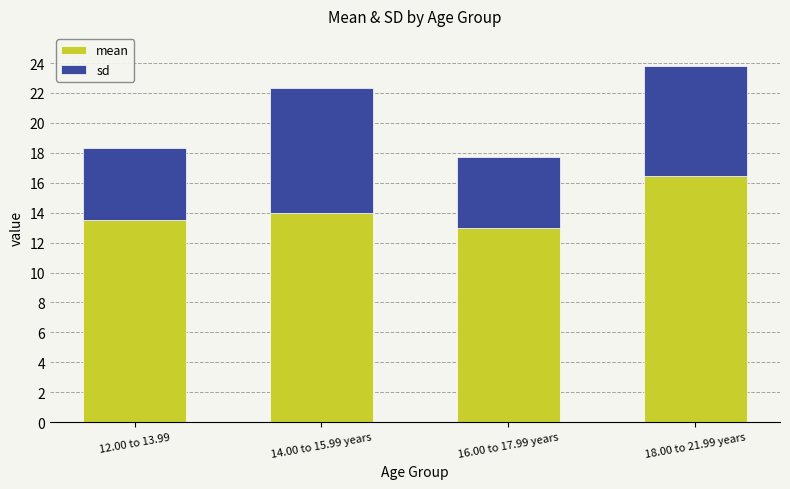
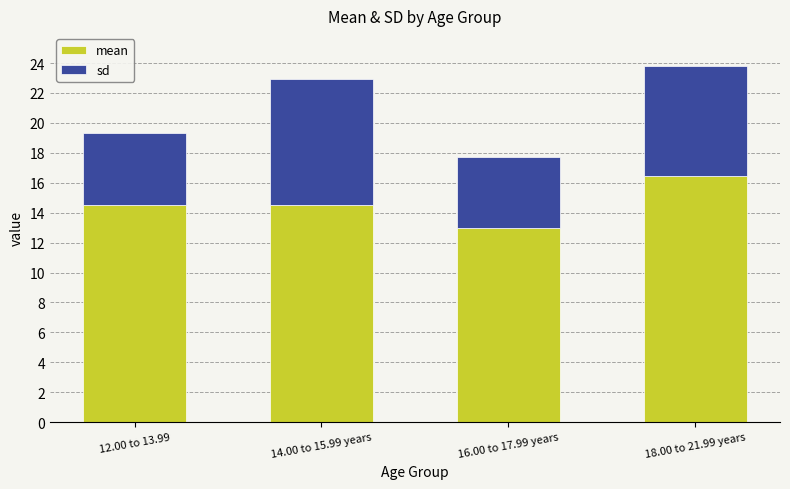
mean, 12.00 to 13.99: 13.5 -> 14.5
mean, 14.00 to 15.99 years: 14.0 -> 14.5
